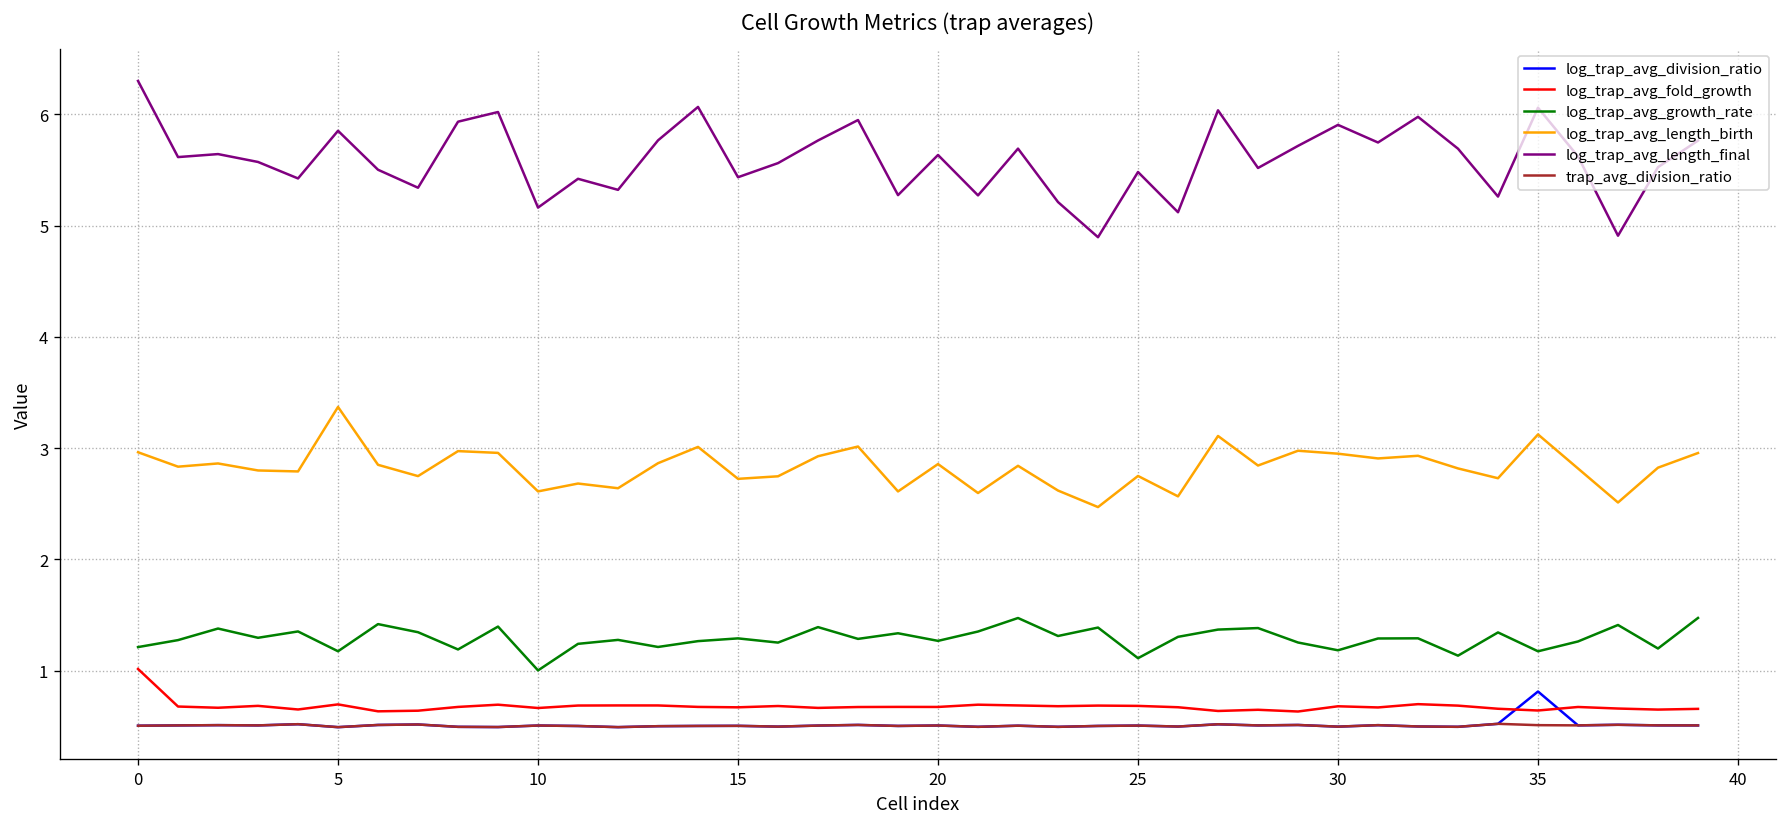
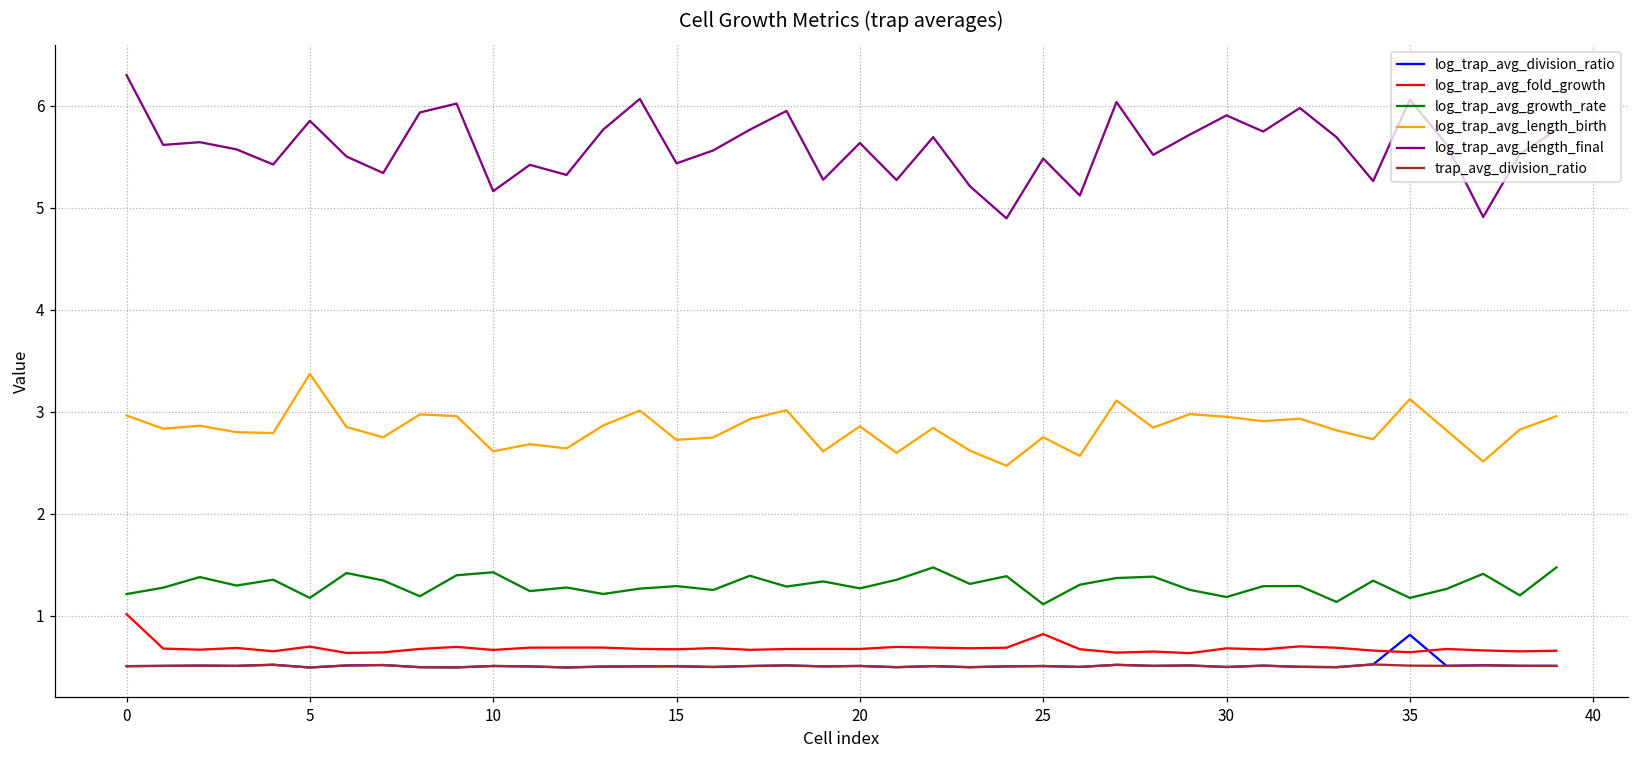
log_trap_avg_growth_rate, 10: 1.0 -> 1.4
log_trap_avg_fold_growth, 25: 0.7 -> 0.8
